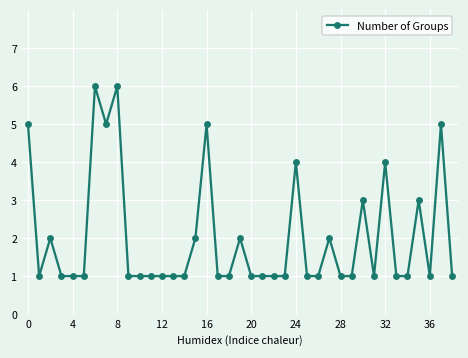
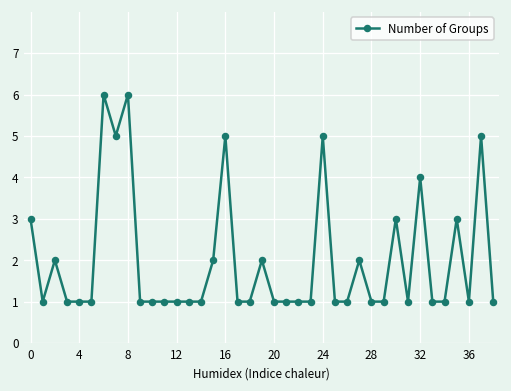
0: 5 -> 3
24: 4 -> 5
